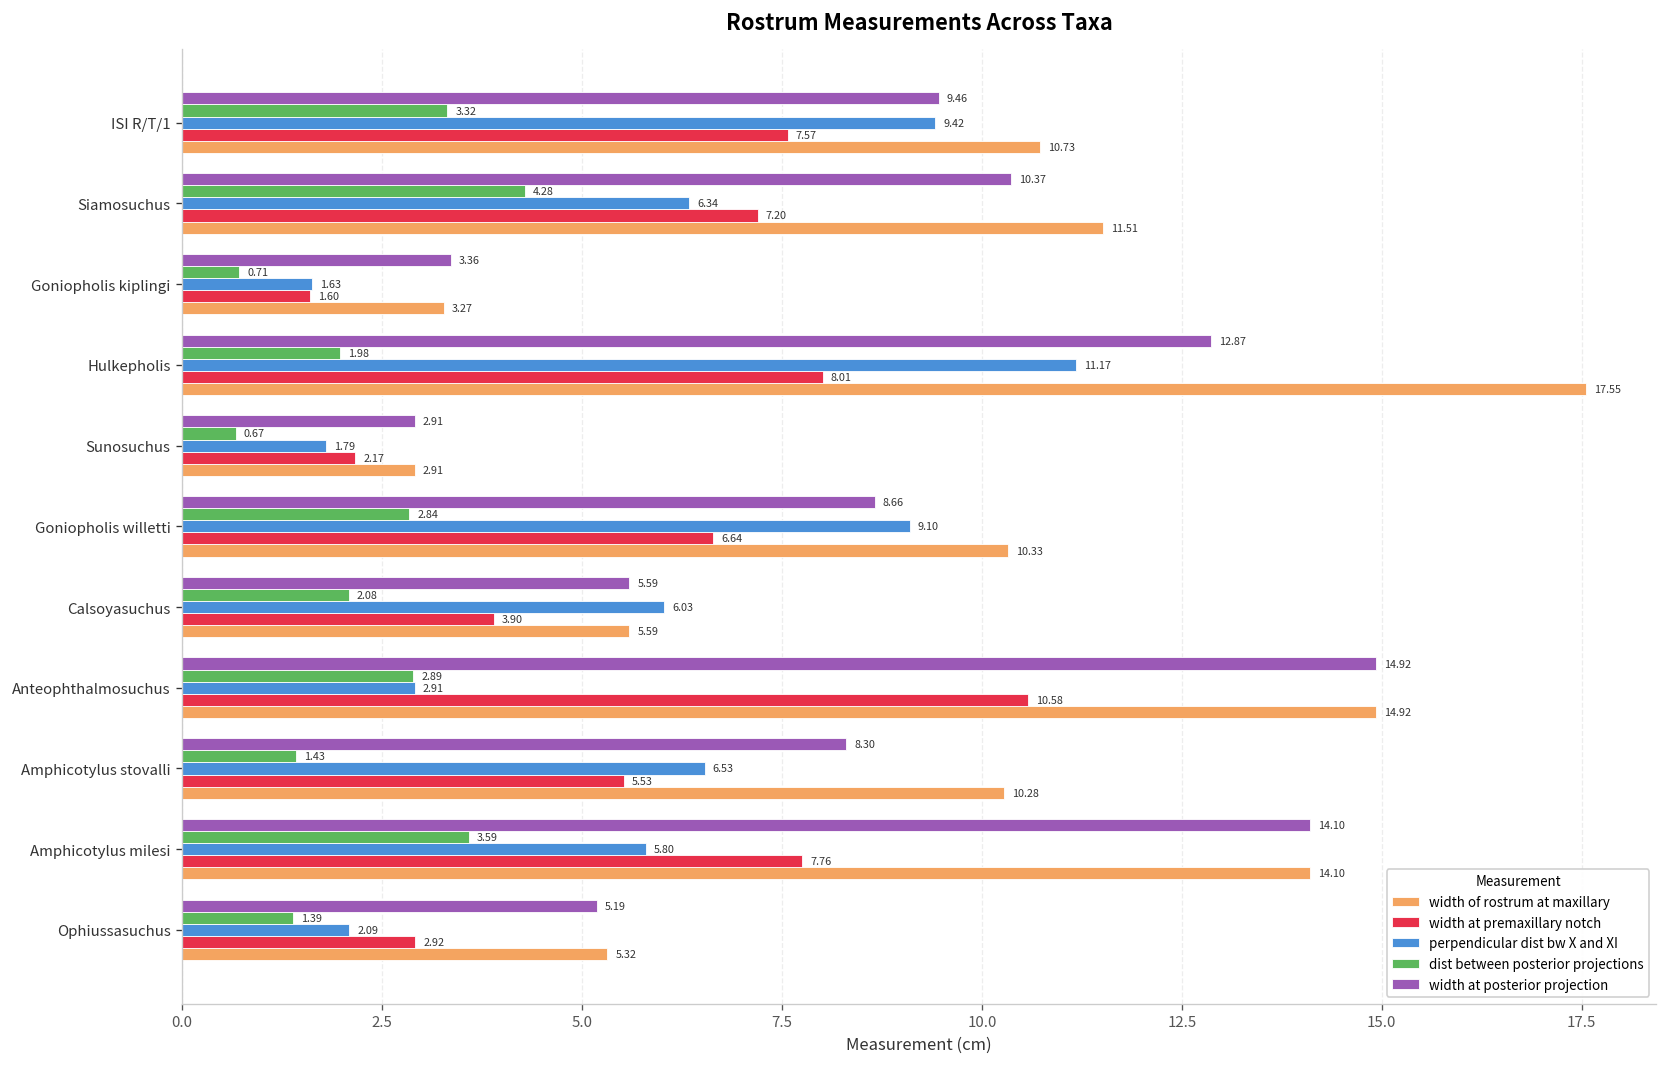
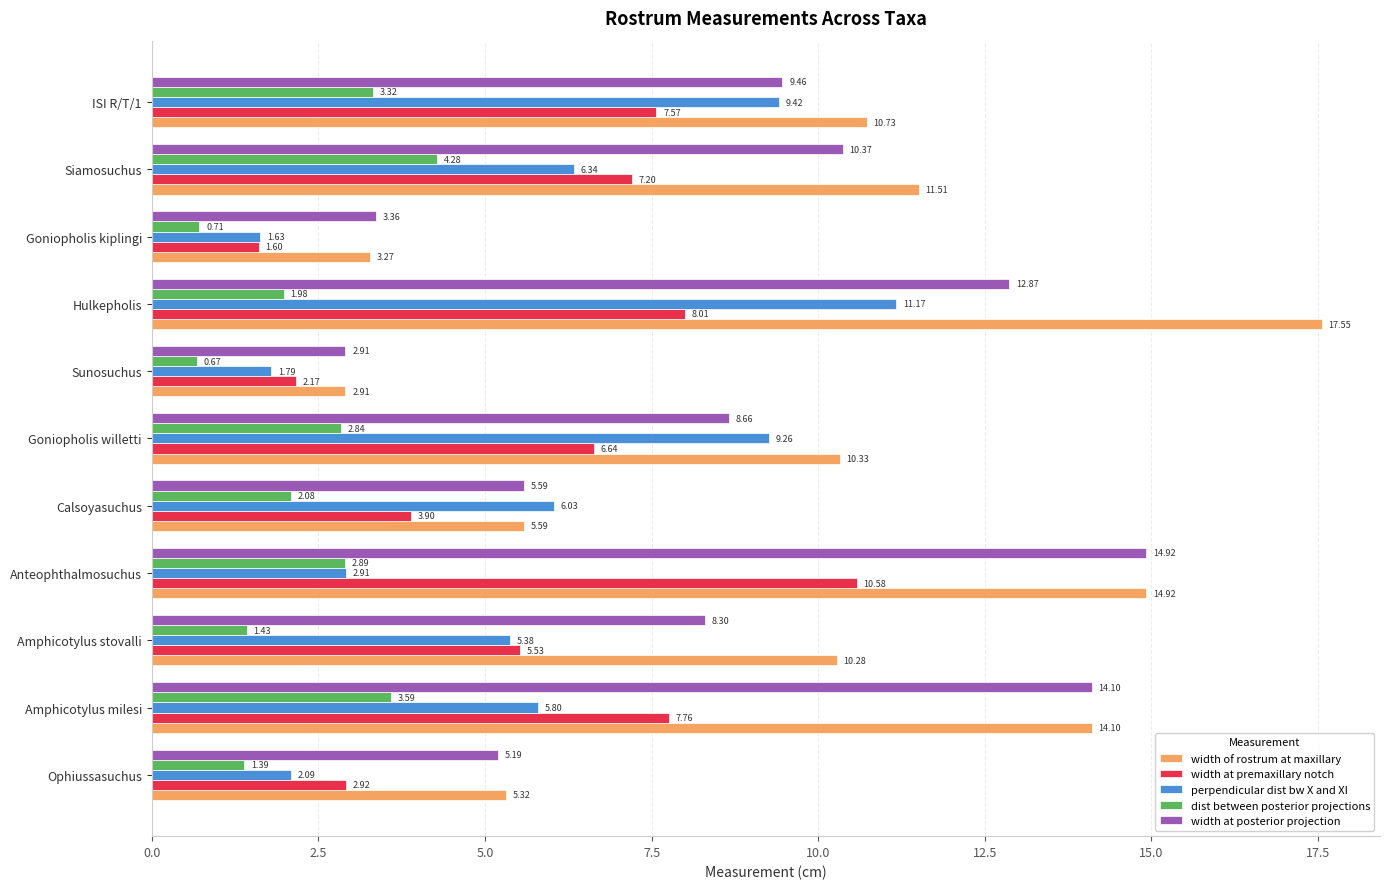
perpendicular dist bw X and XI, Goniopholis willetti: 9.10 -> 9.26
perpendicular dist bw X and XI, Amphicotylus stovalli: 6.53 -> 5.38
